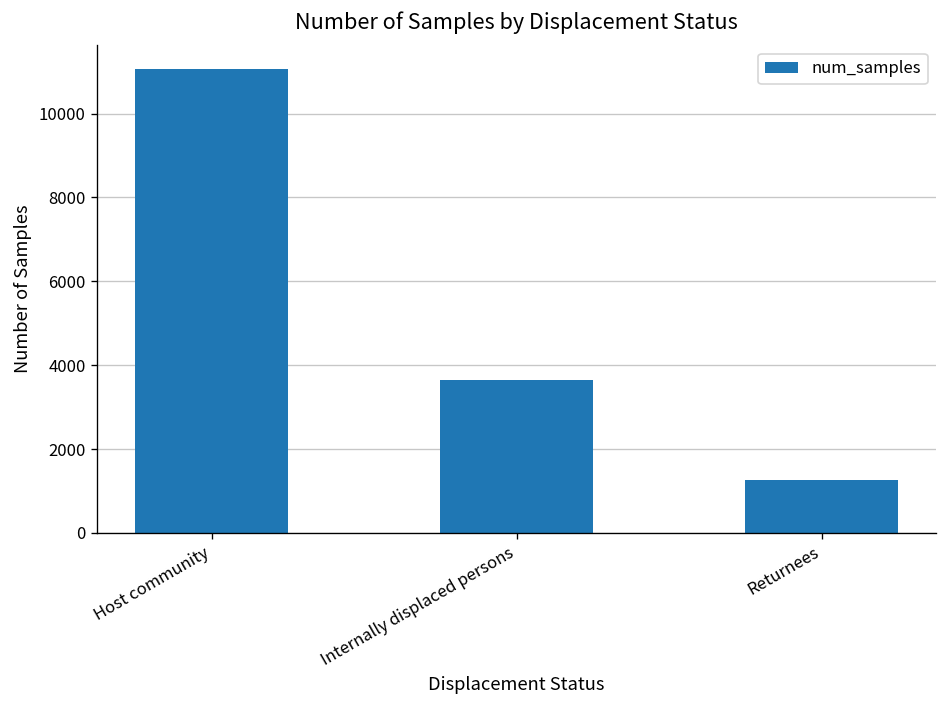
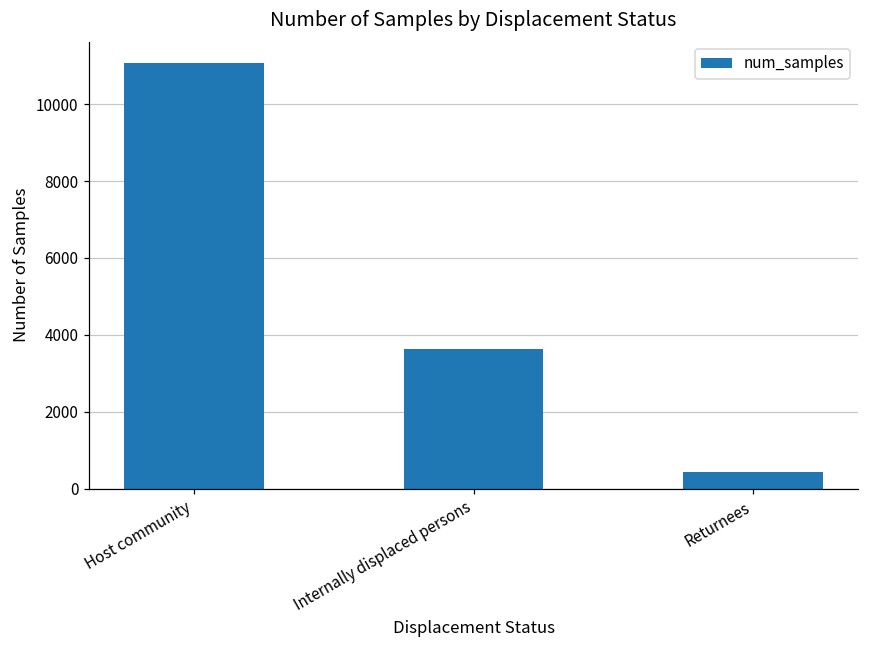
Returnees: 1300 -> 400
